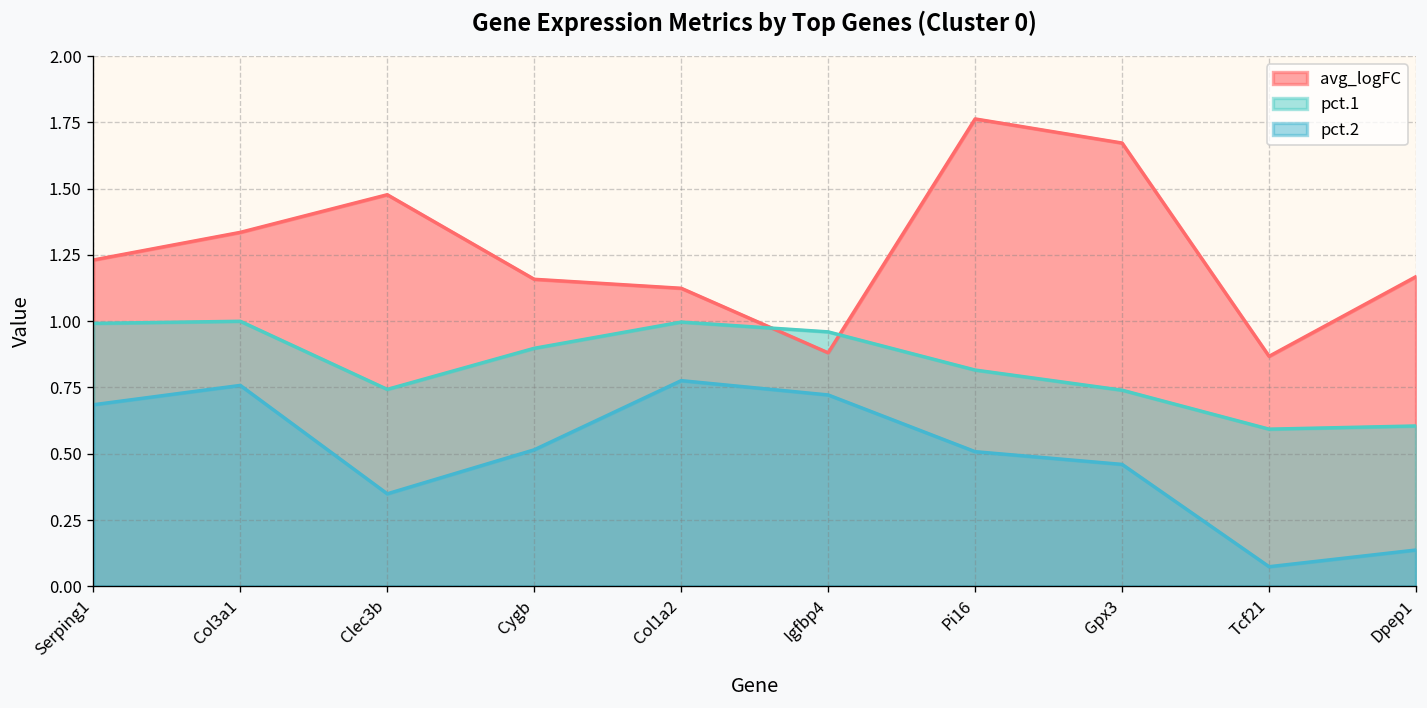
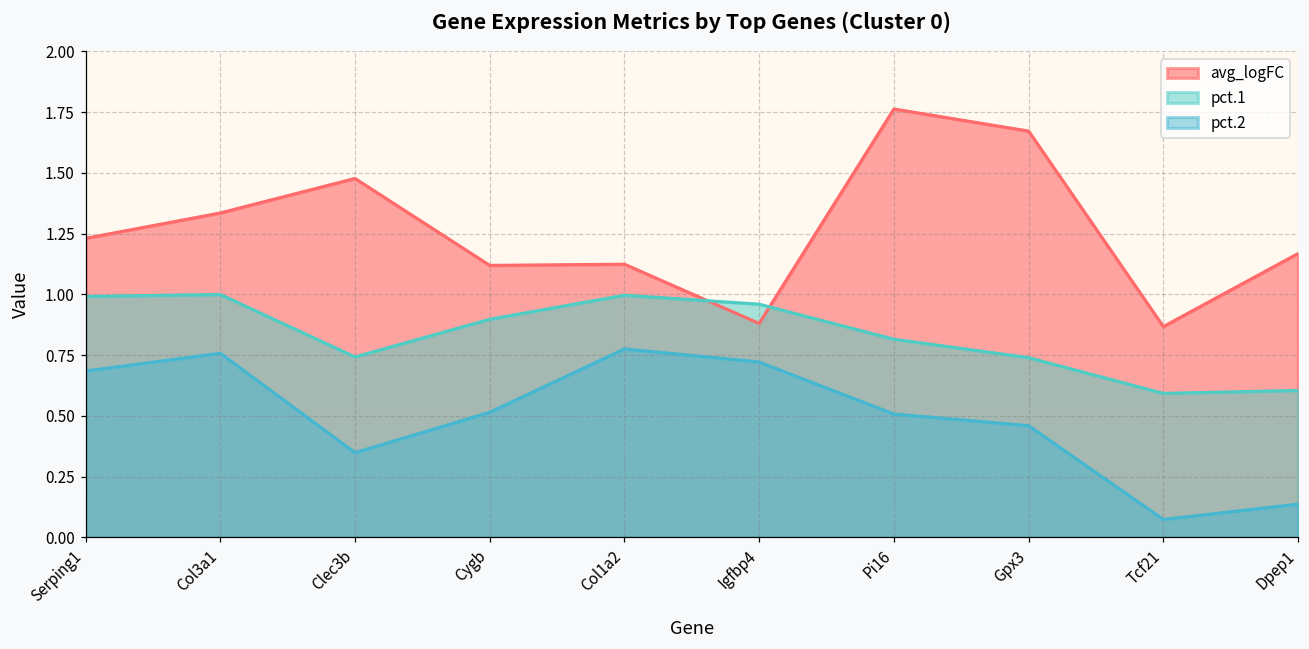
avg_logFC, Cygb: 1.16 -> 1.12
